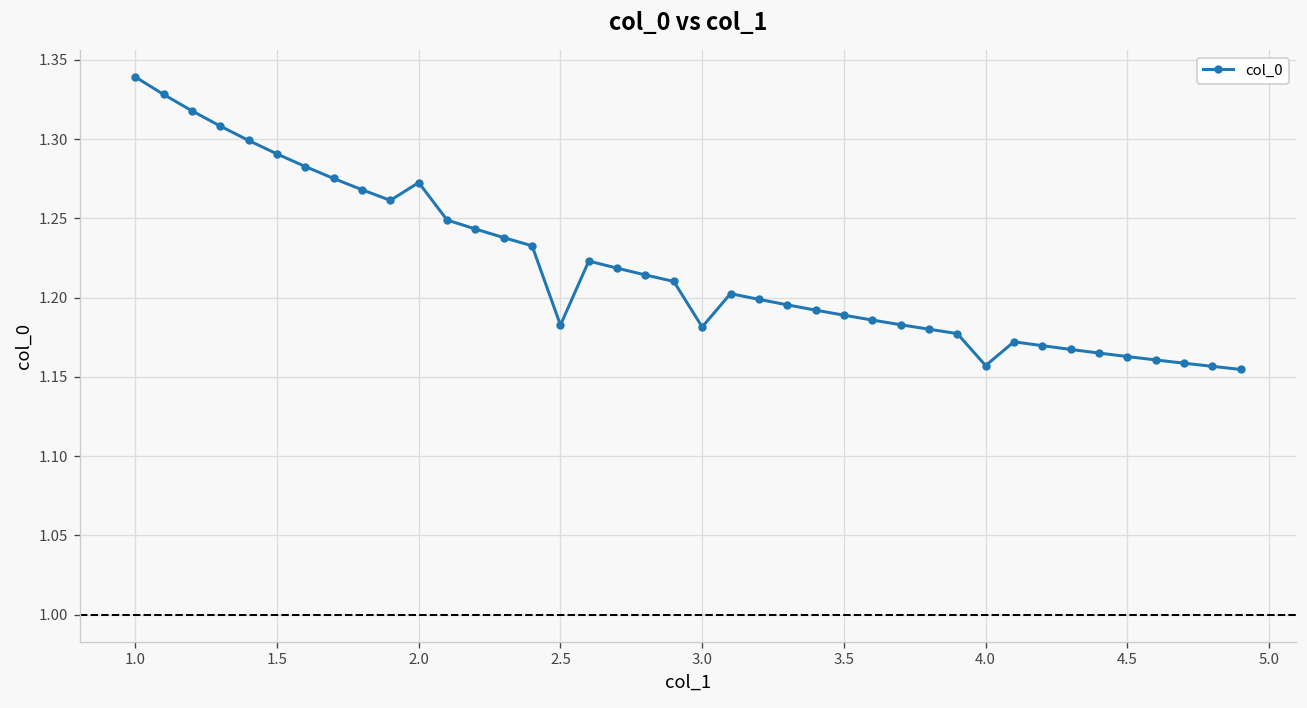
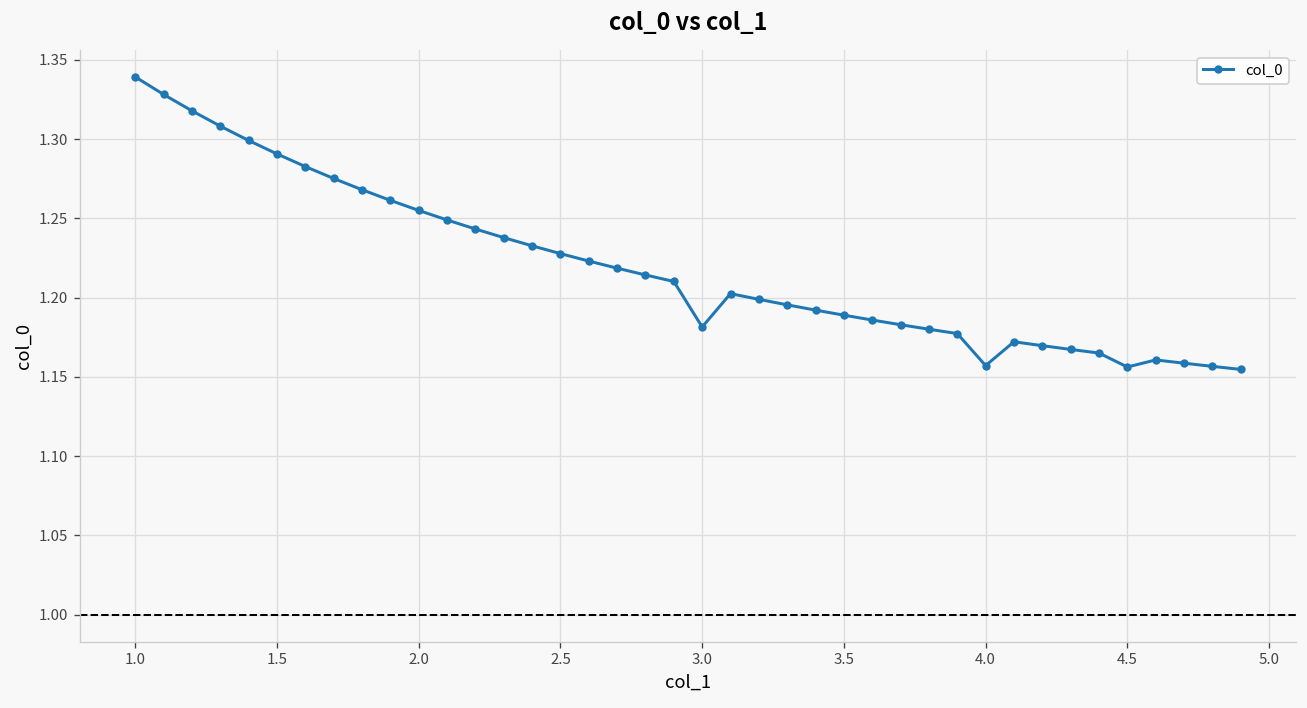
2.0: 1.273 -> 1.255
2.5: 1.183 -> 1.228
4.5: 1.163 -> 1.156
